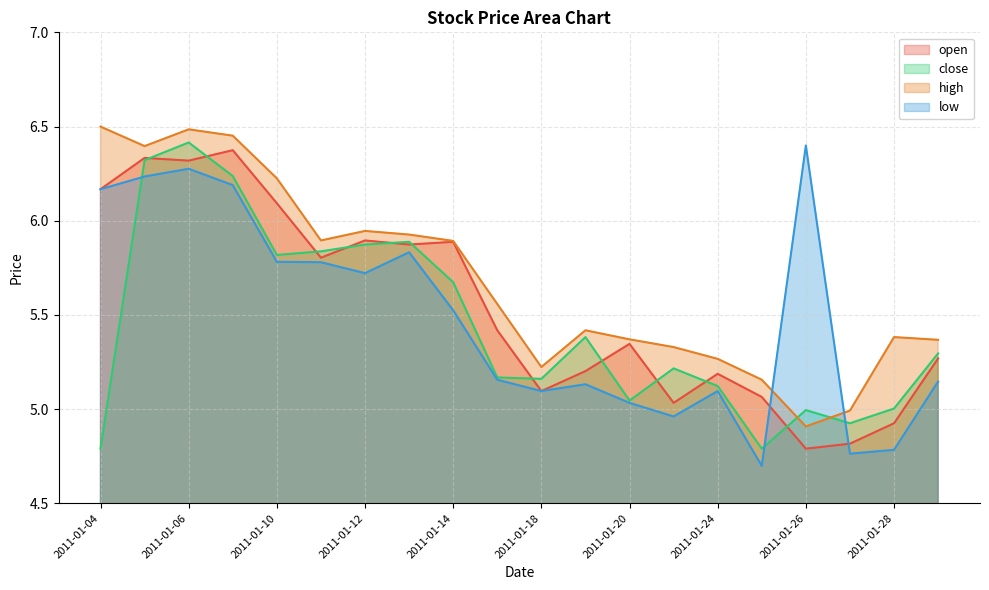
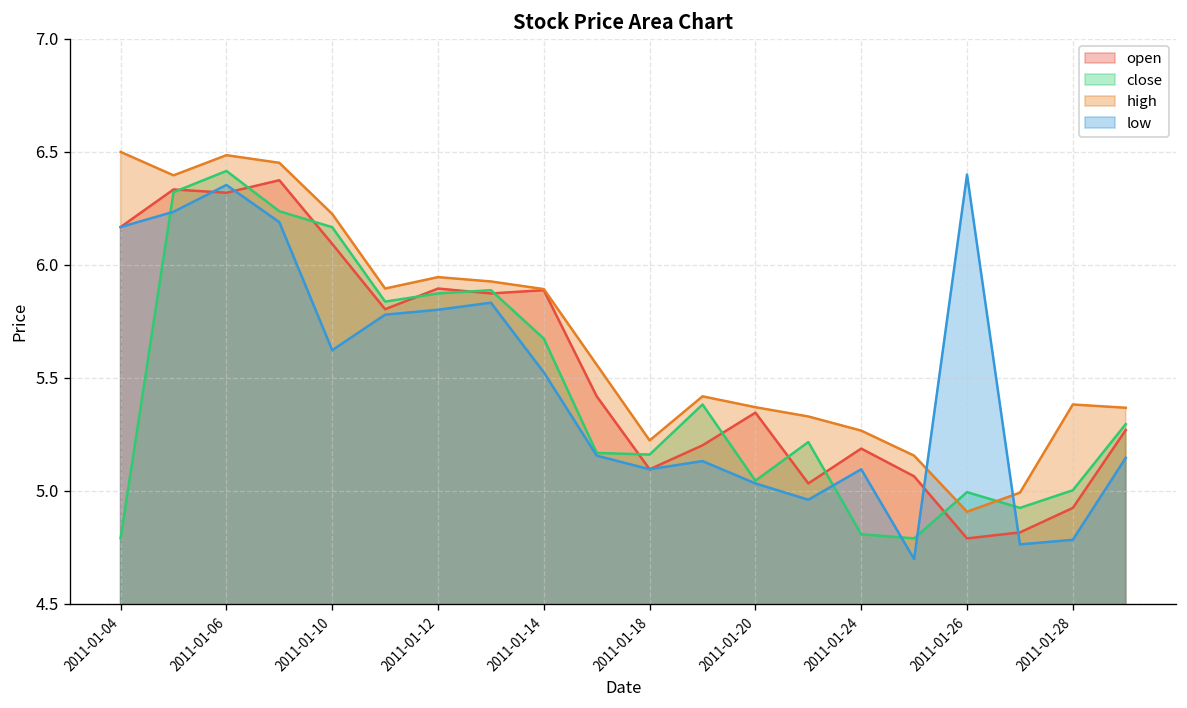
low, 2011-01-06: 6.28 -> 6.35
close, 2011-01-10: 5.82 -> 6.17
low, 2011-01-10: 5.78 -> 5.62
low, 2011-01-12: 5.72 -> 5.80
close, 2011-01-24: 5.12 -> 4.81
